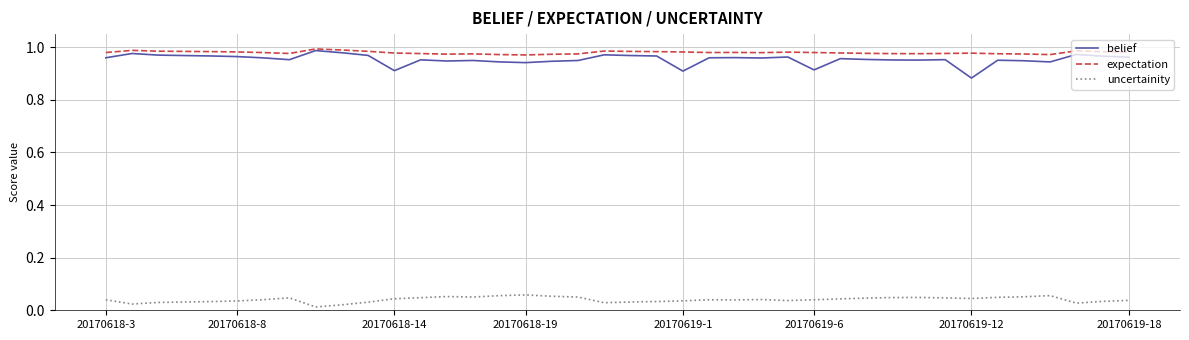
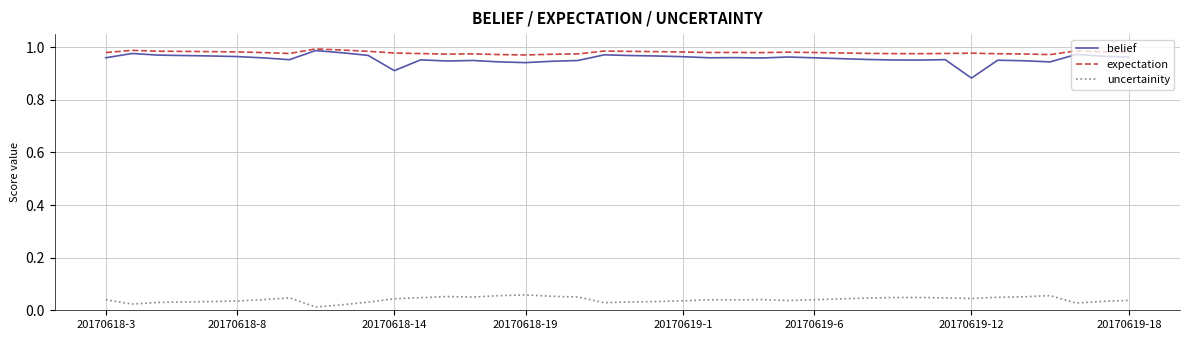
belief, 20170619-1: 0.91 -> 0.96
belief, 20170619-6: 0.91 -> 0.96
